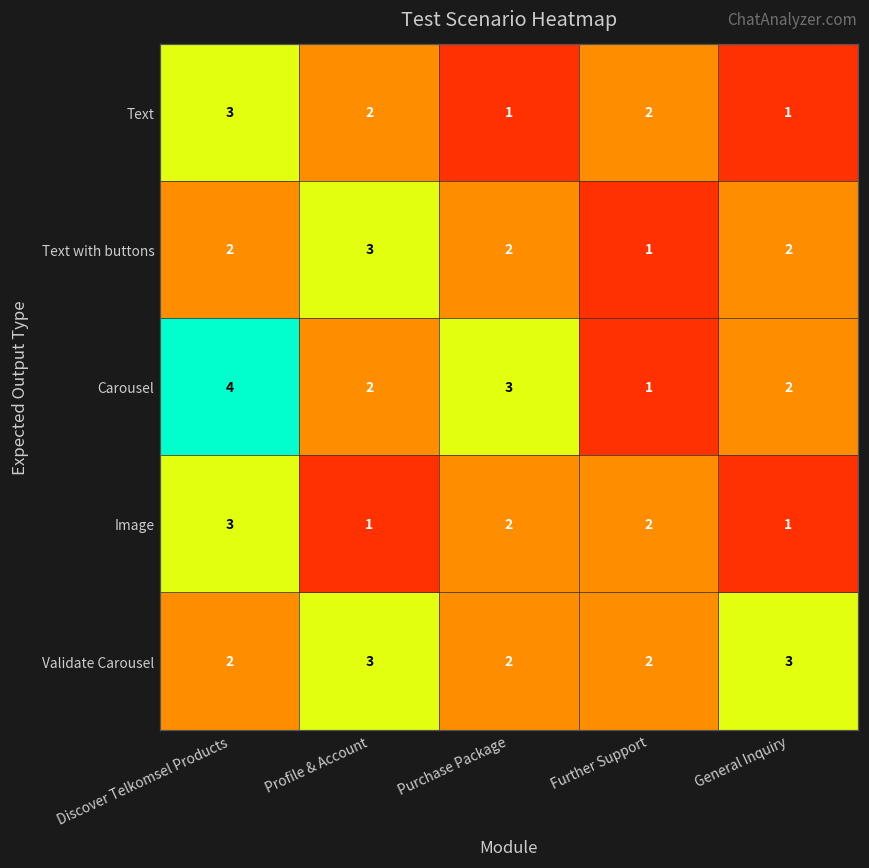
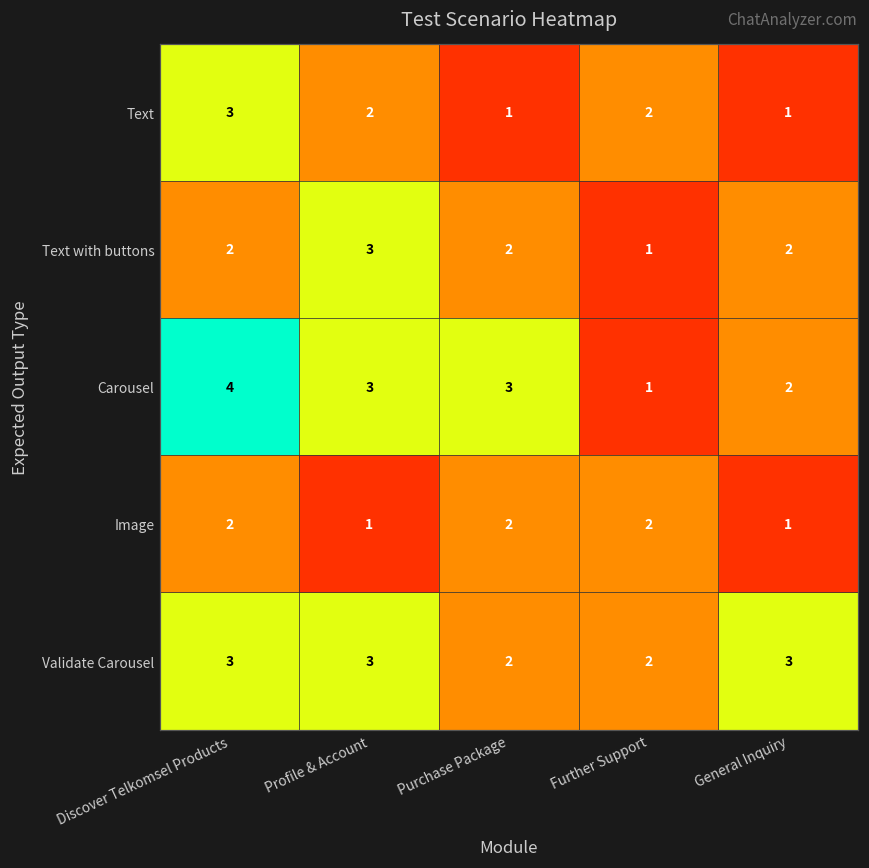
Carousel, Profile & Account: 2 -> 3
Image, Discover Telkomsel Products: 3 -> 2
Validate Carousel, Discover Telkomsel Products: 2 -> 3
